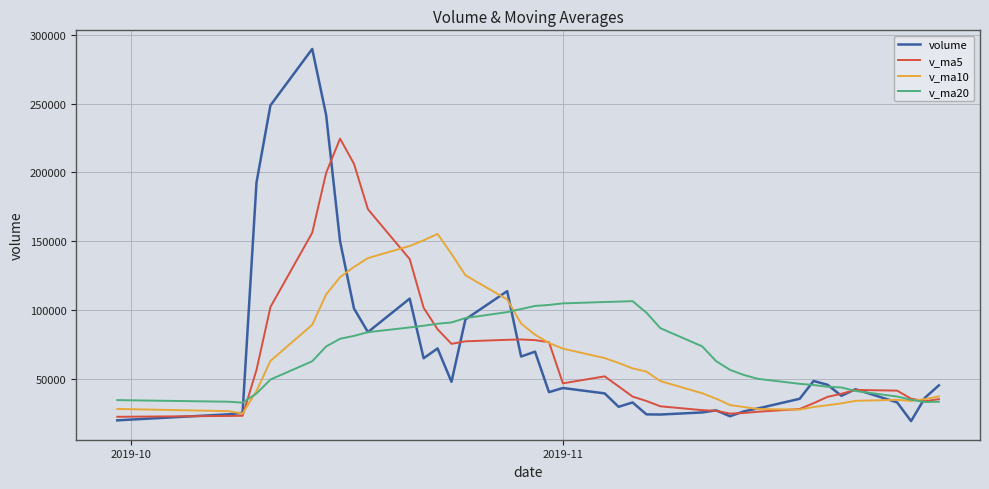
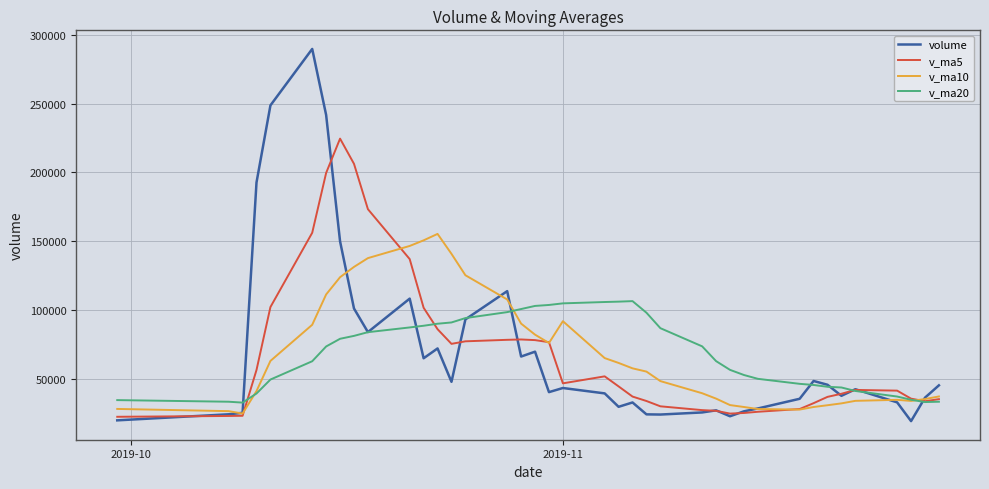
v_ma10, 2019-11: 72000 -> 92000
